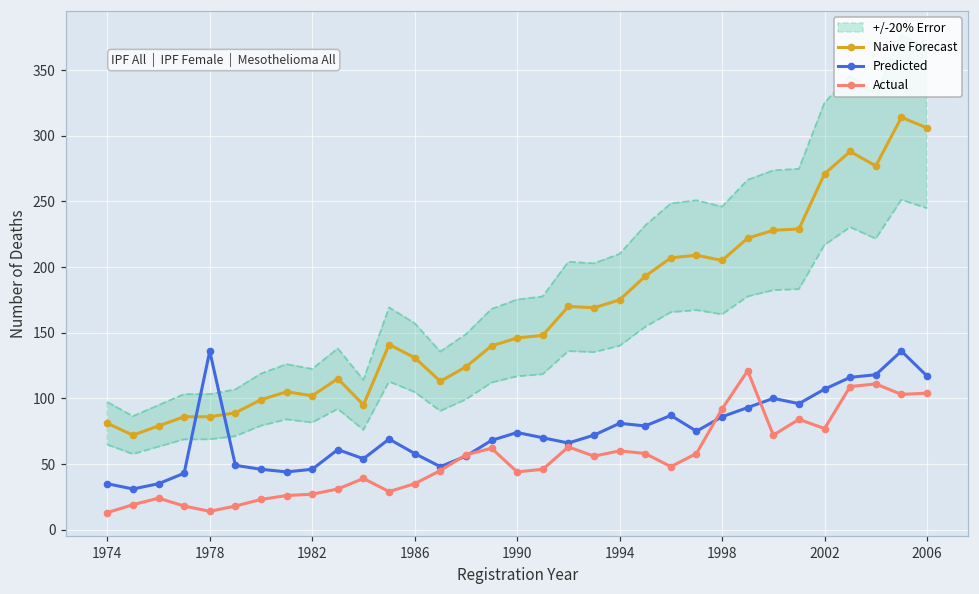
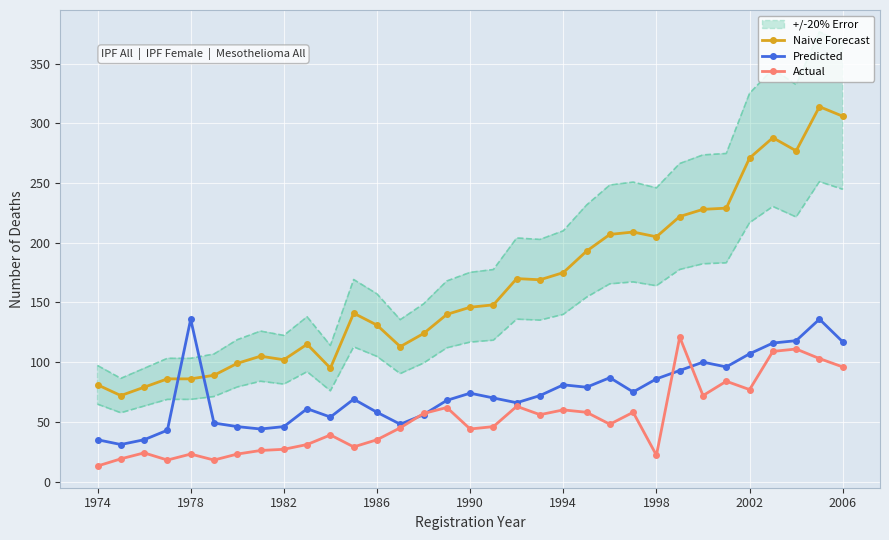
Actual, 1978: 14 -> 23
Actual, 1998: 92 -> 22
Actual, 2006: 104 -> 96
